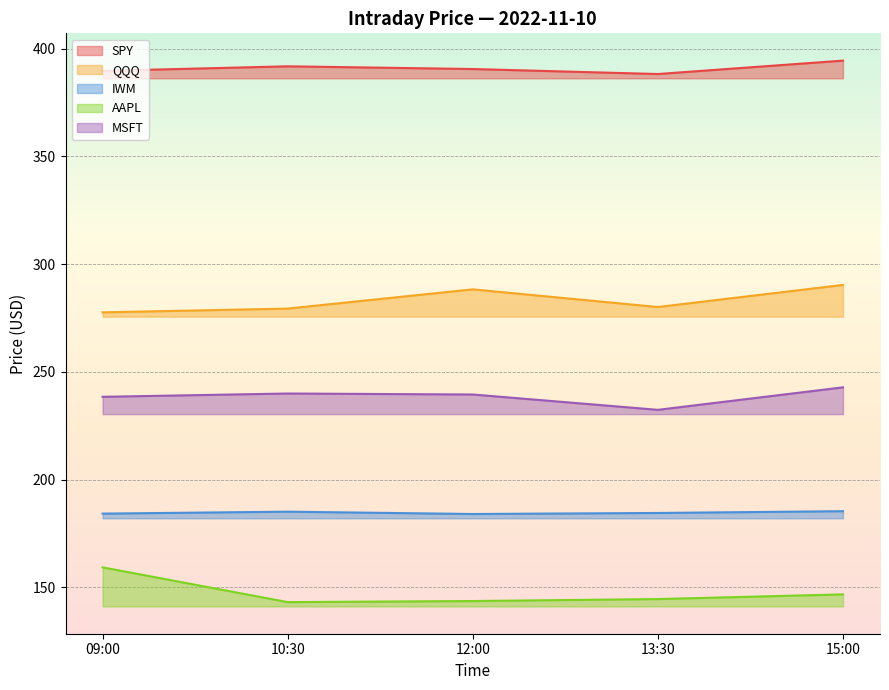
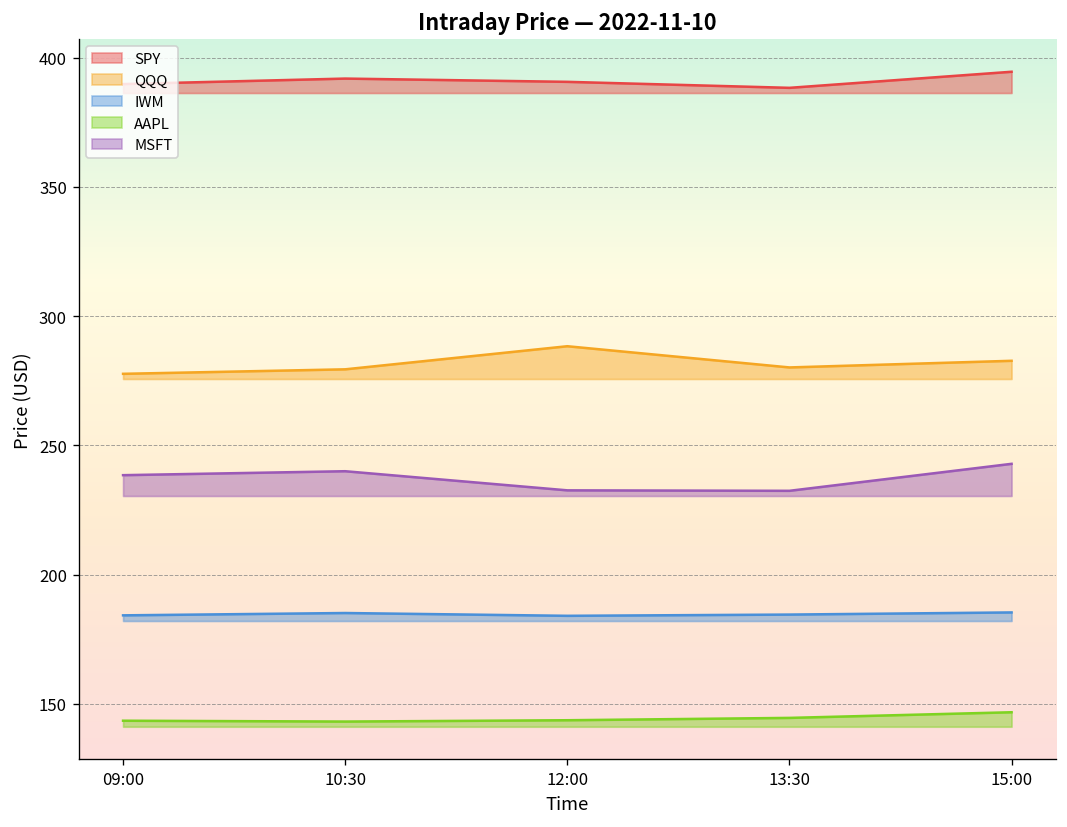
AAPL, 09:00: 159 -> 143
MSFT, 12:00: 240 -> 233
QQQ, 15:00: 290 -> 283
